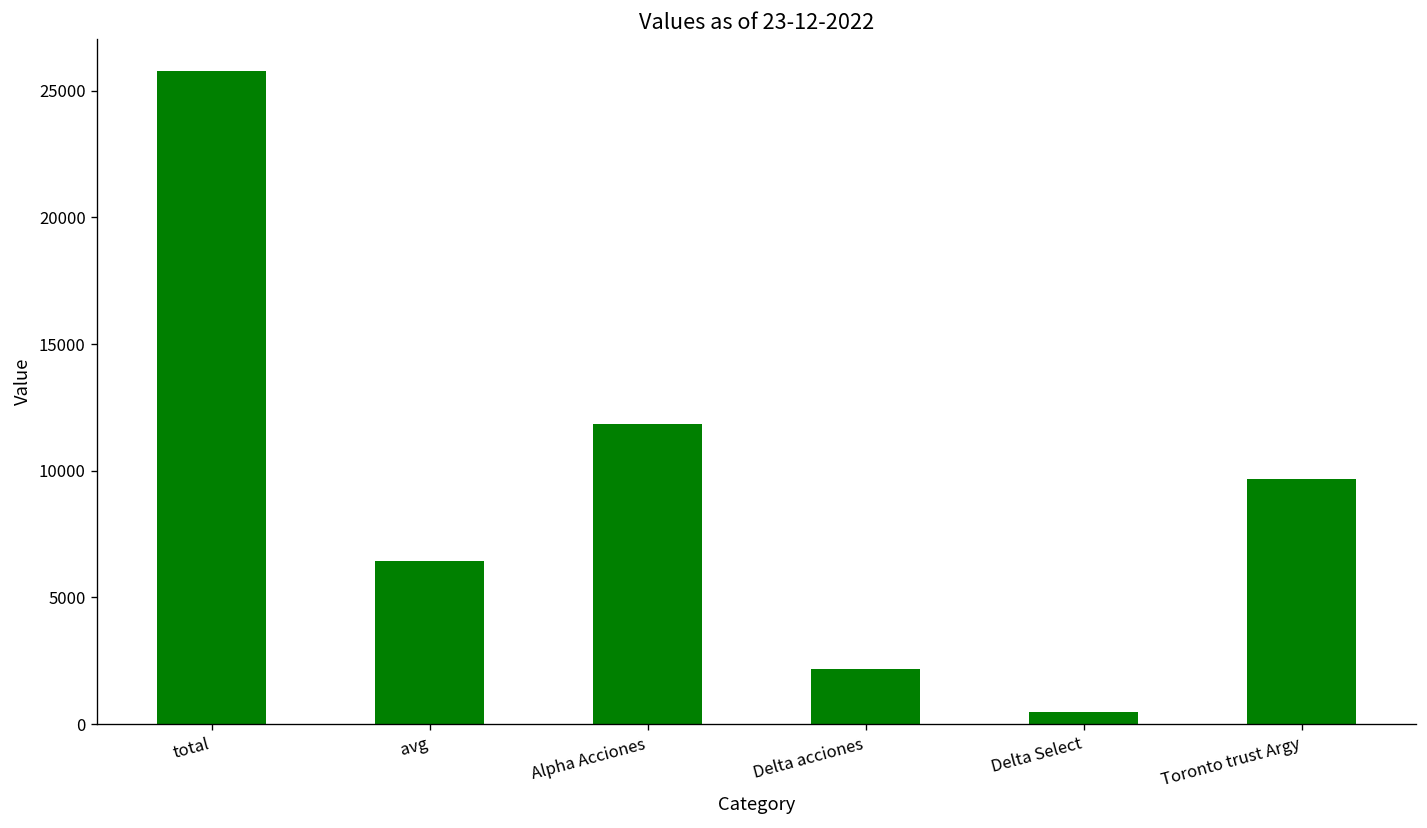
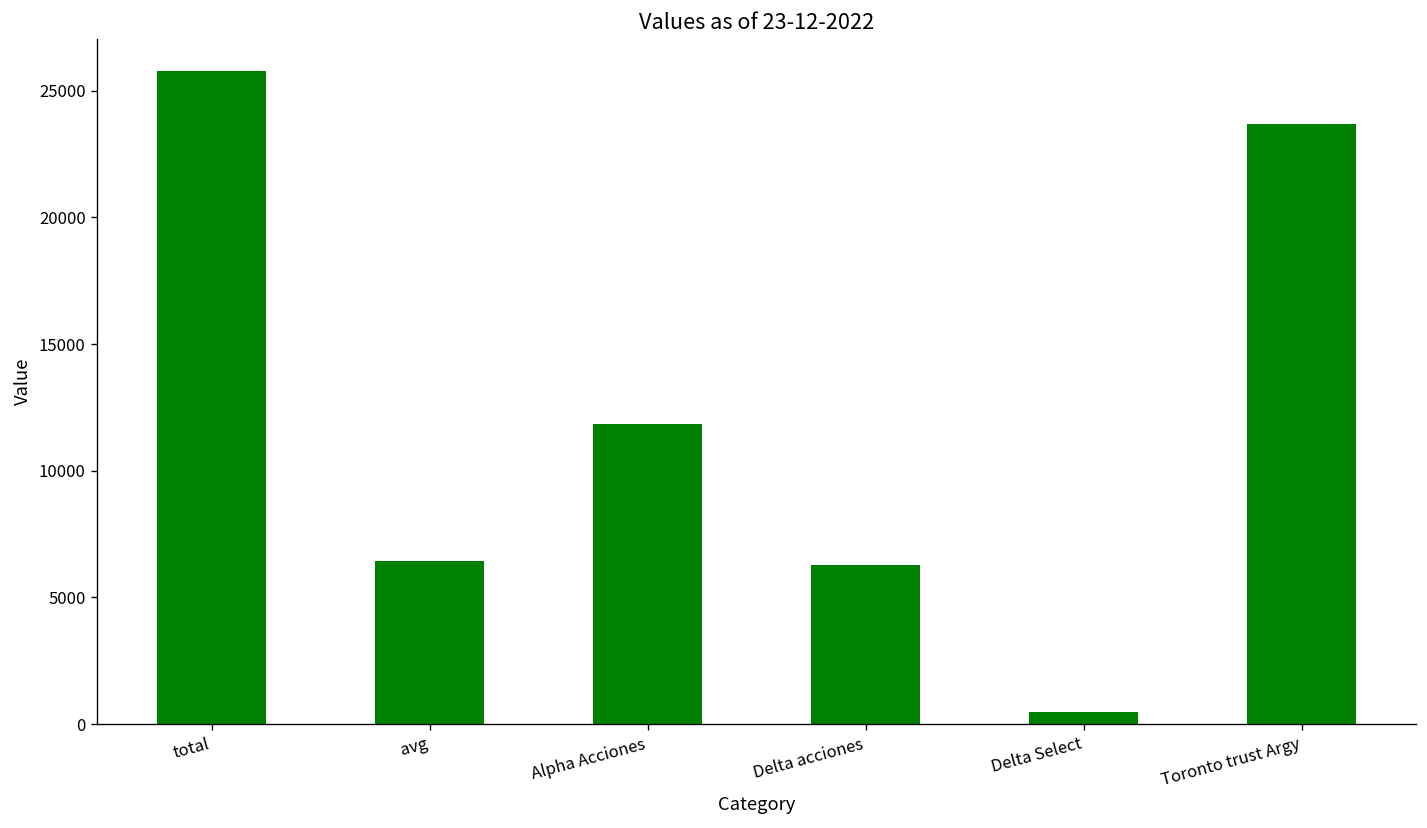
Delta acciones: 2200 -> 6300
Toronto trust Argy: 9700 -> 23700
